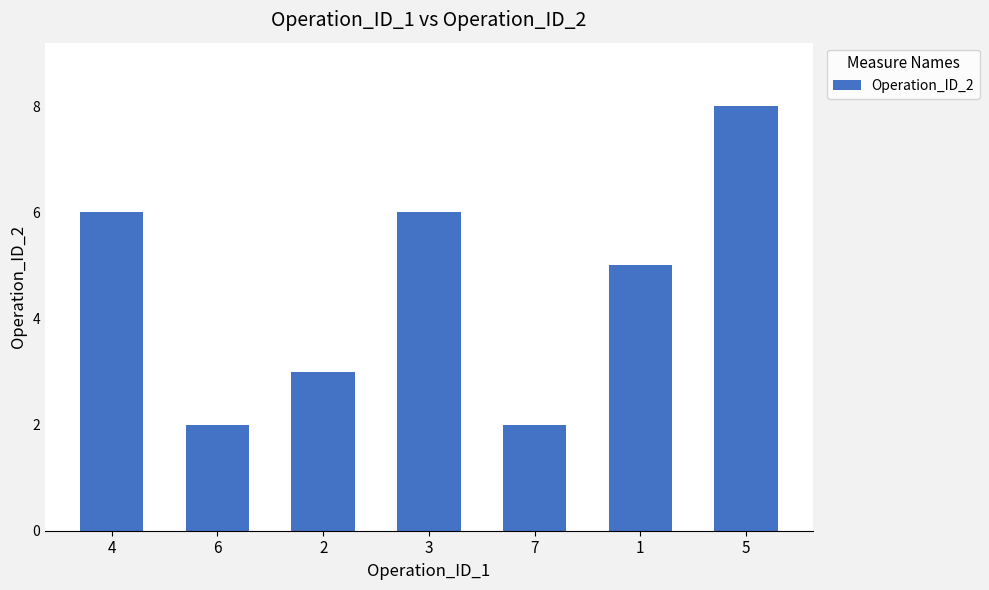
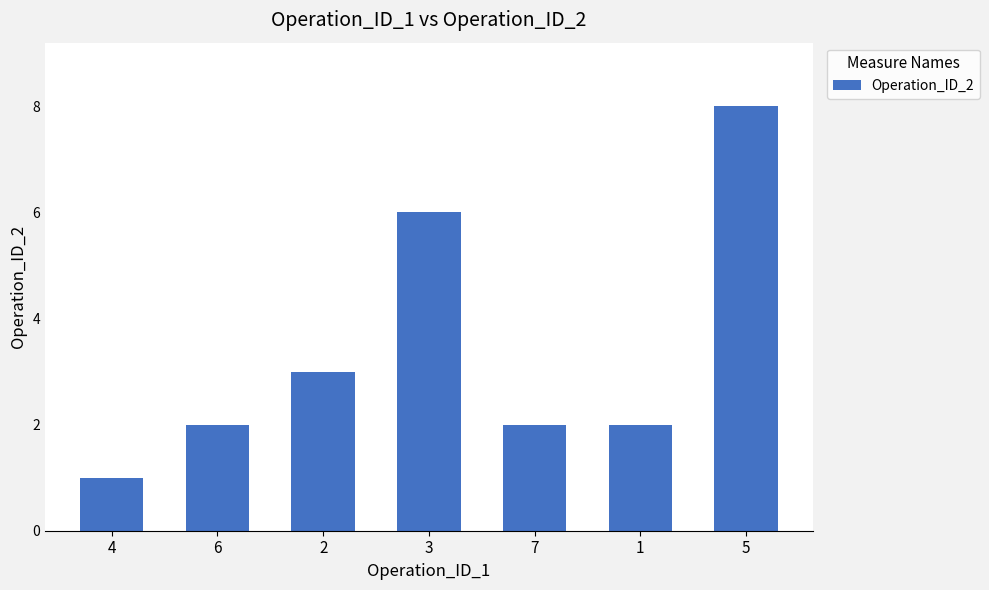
4: 6 -> 1
1: 5 -> 2
